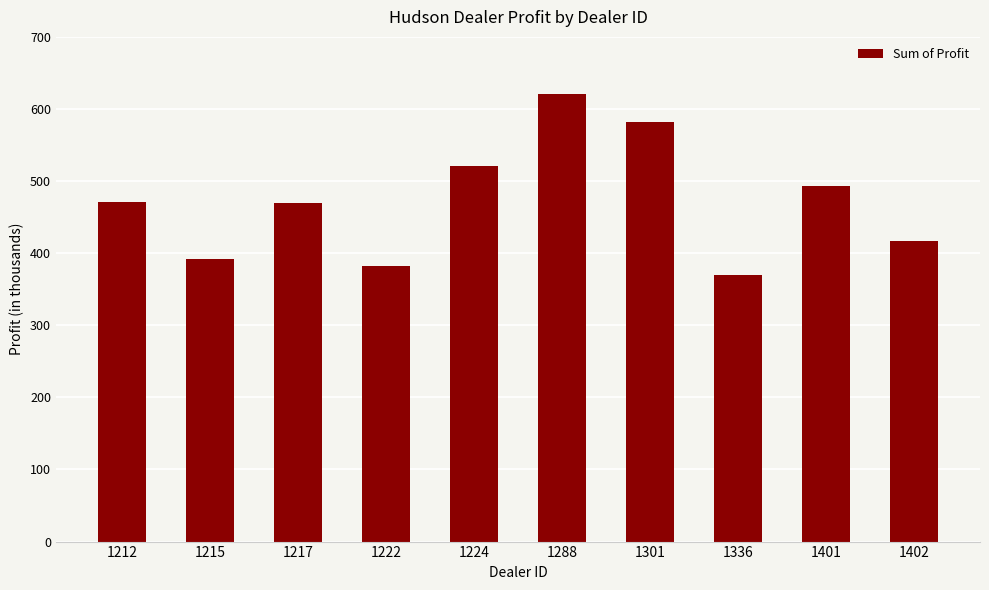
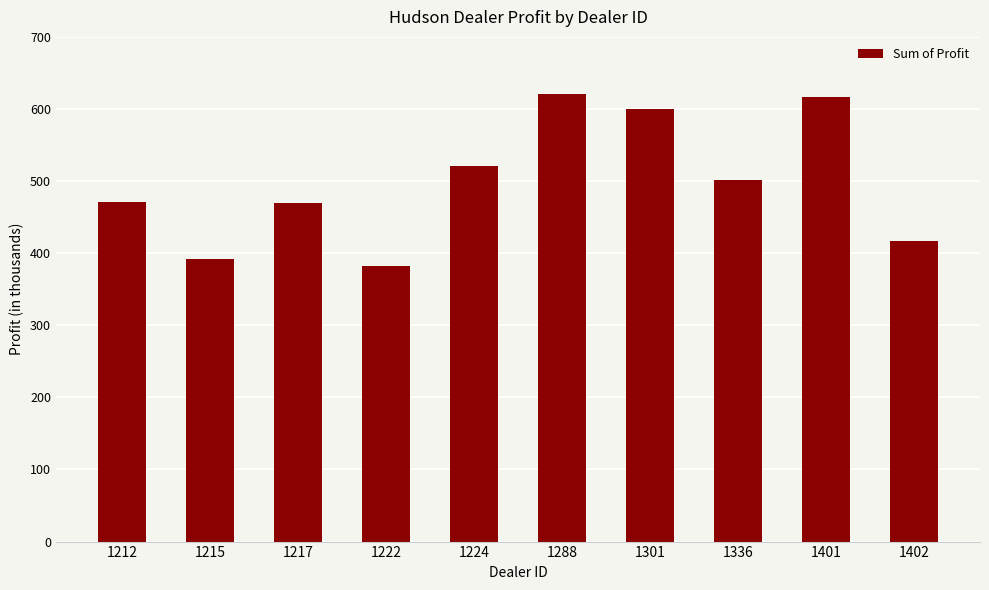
1301: 580 -> 600
1336: 370 -> 500
1401: 490 -> 620
